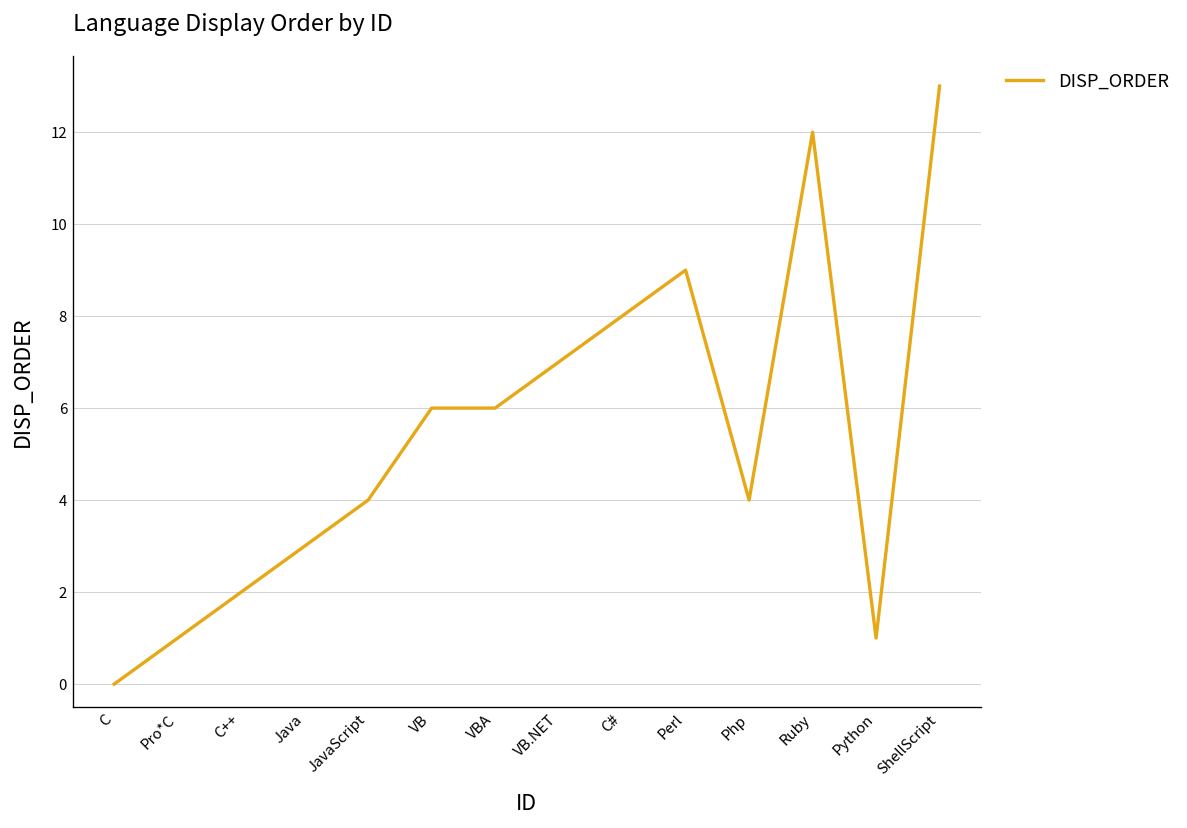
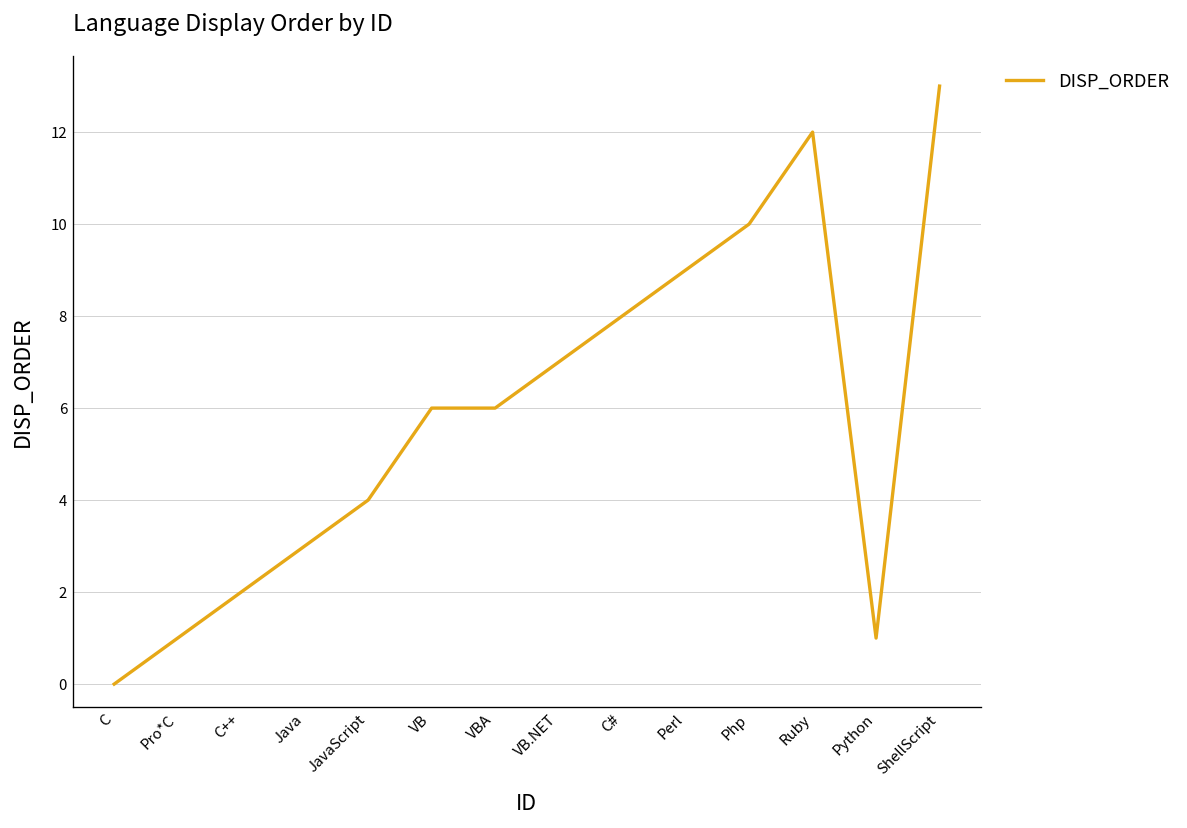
Php: 4 -> 10
